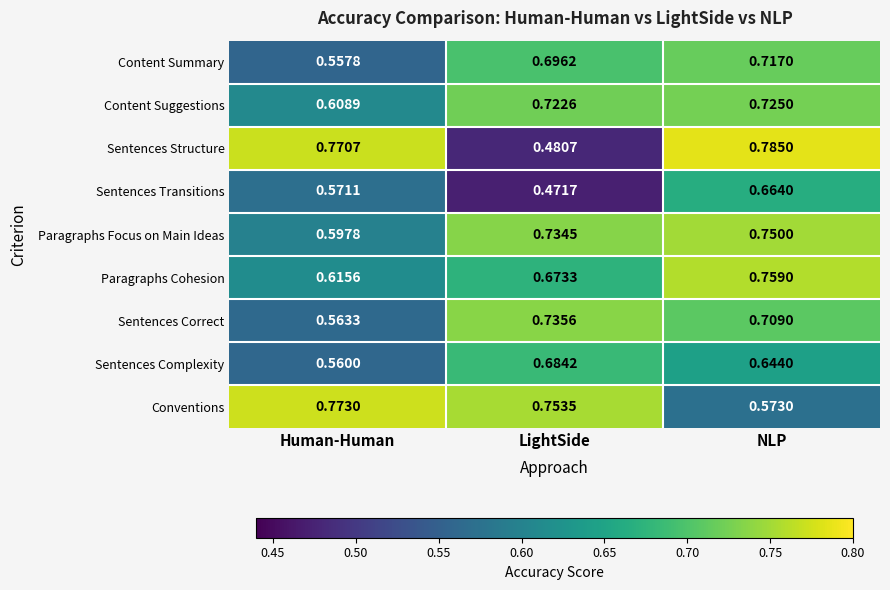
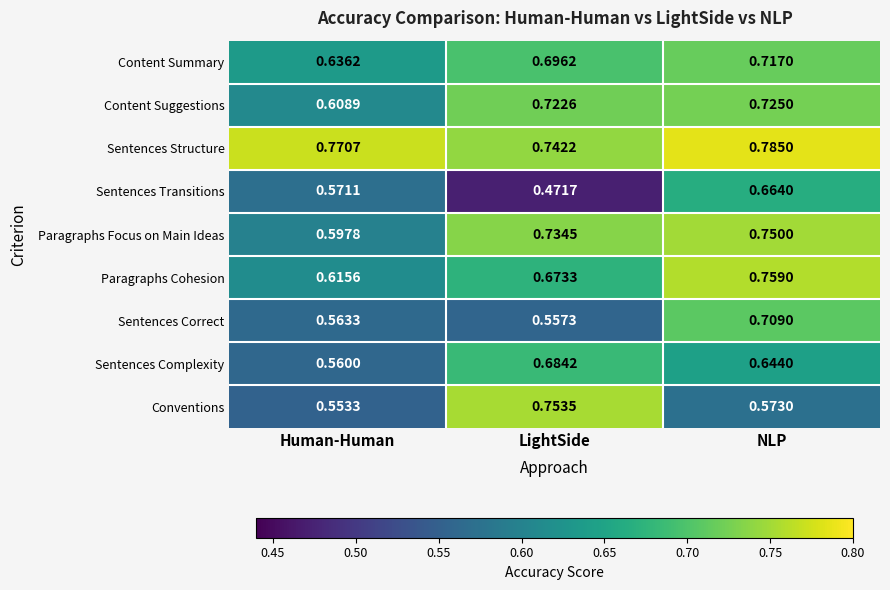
Content Summary, Human-Human: 0.5578 -> 0.6362
Sentences Structure, LightSide: 0.4807 -> 0.7422
Sentences Correct, LightSide: 0.7356 -> 0.5573
Conventions, Human-Human: 0.7730 -> 0.5533
